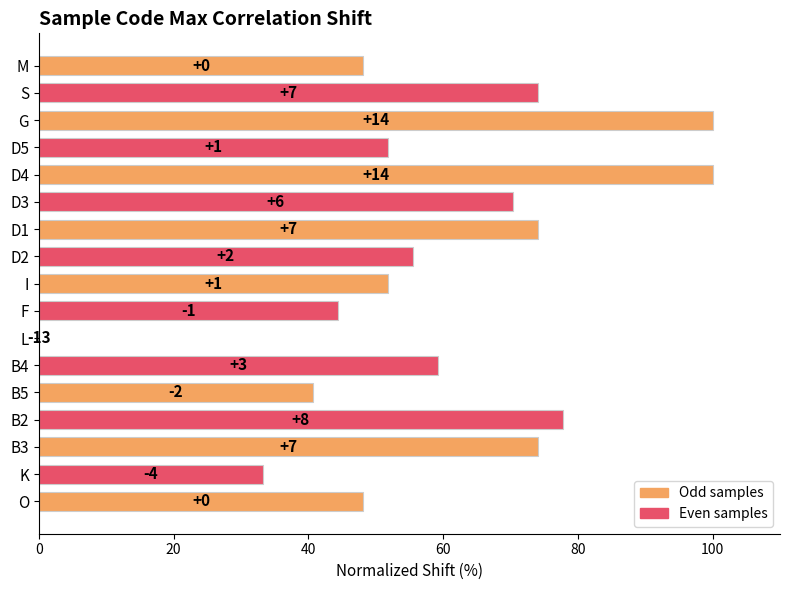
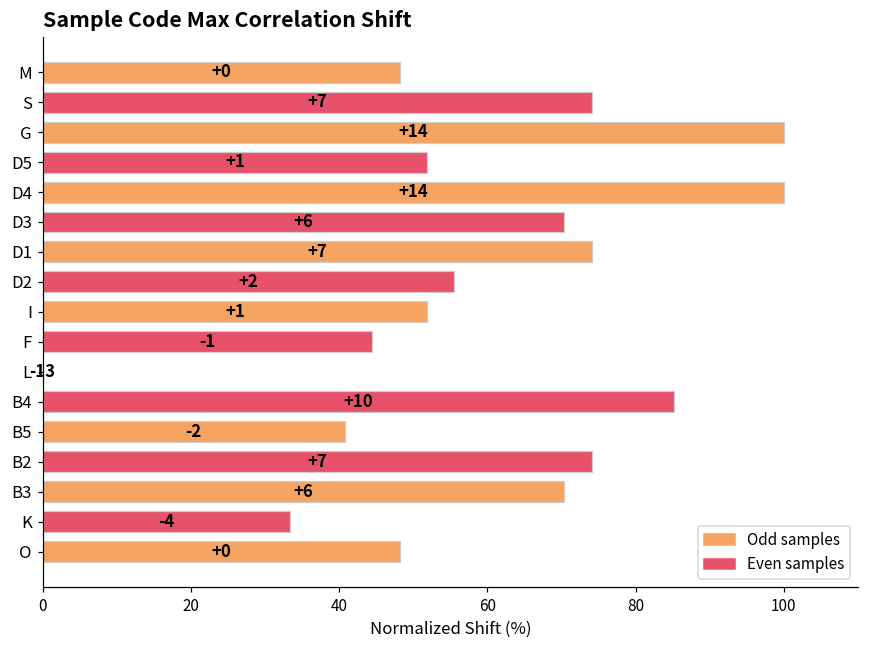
B4: +3 -> +10
B2: +8 -> +7
B3: +7 -> +6
